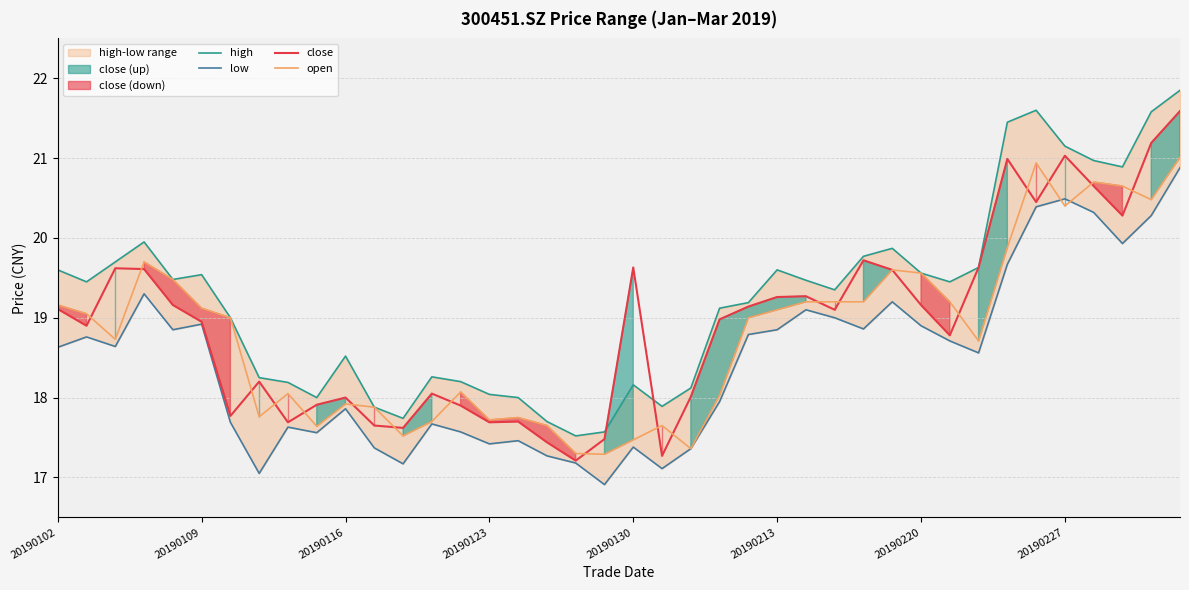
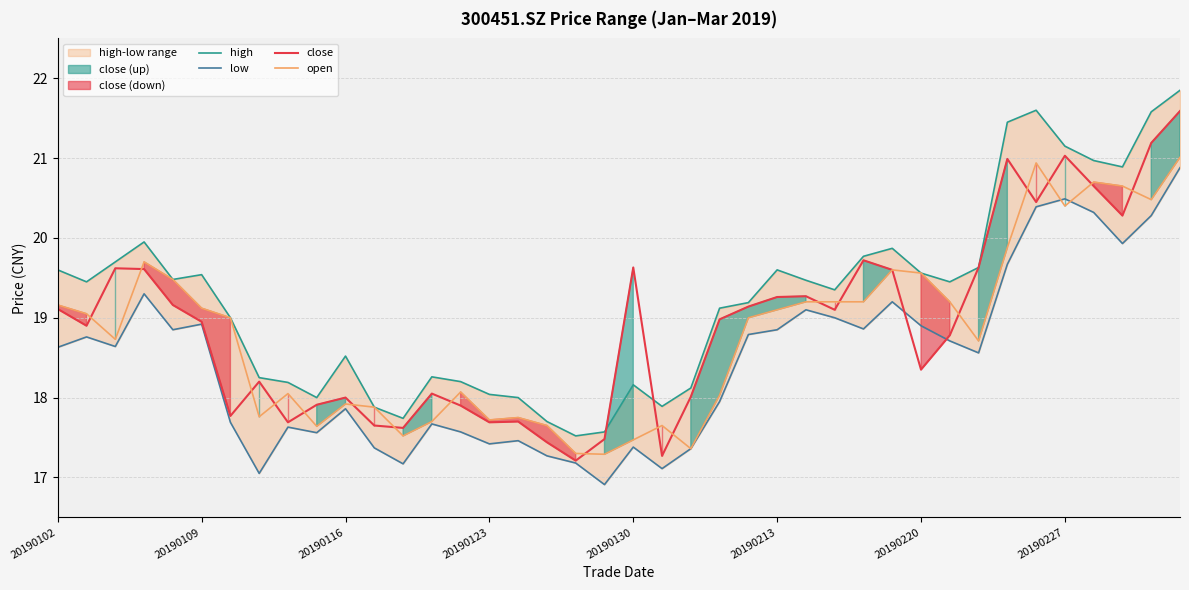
close, 20190220: 19.2 -> 18.4
